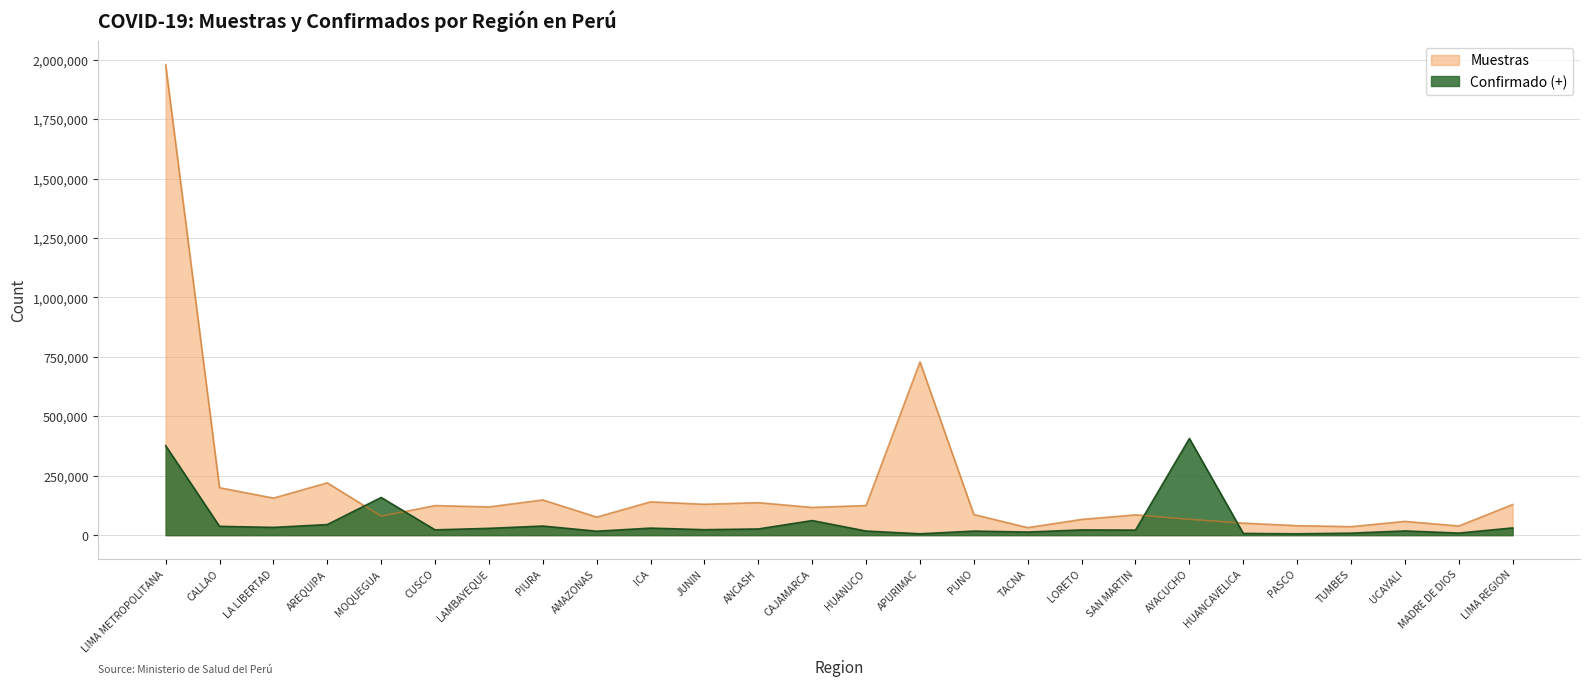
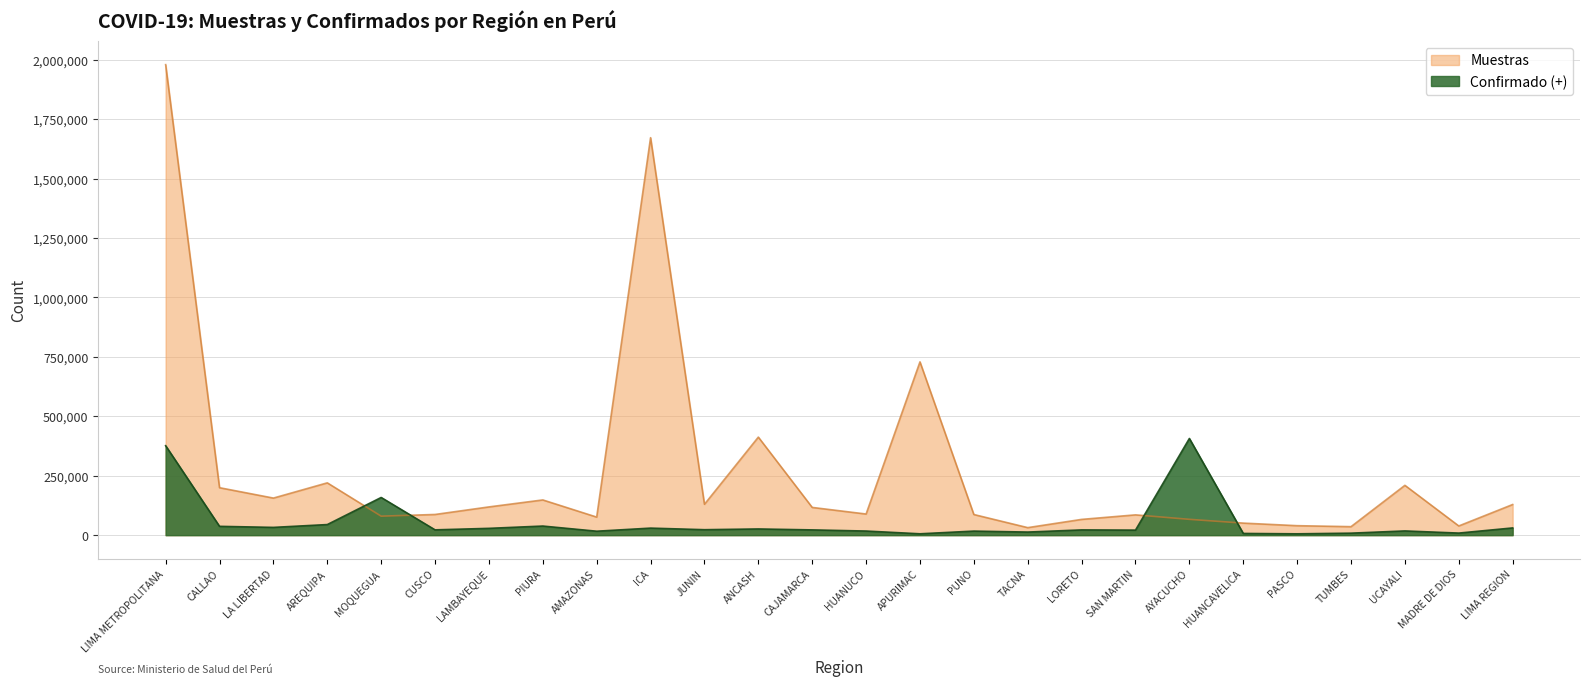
Muestras, CUSCO: 120,000 -> 90,000
Muestras, ICA: 140,000 -> 1,670,000
Muestras, ANCASH: 140,000 -> 410,000
Confirmado (+), CAJAMARCA: 60,000 -> 20,000
Muestras, HUANUCO: 120,000 -> 90,000
Muestras, UCAYALI: 60,000 -> 210,000
